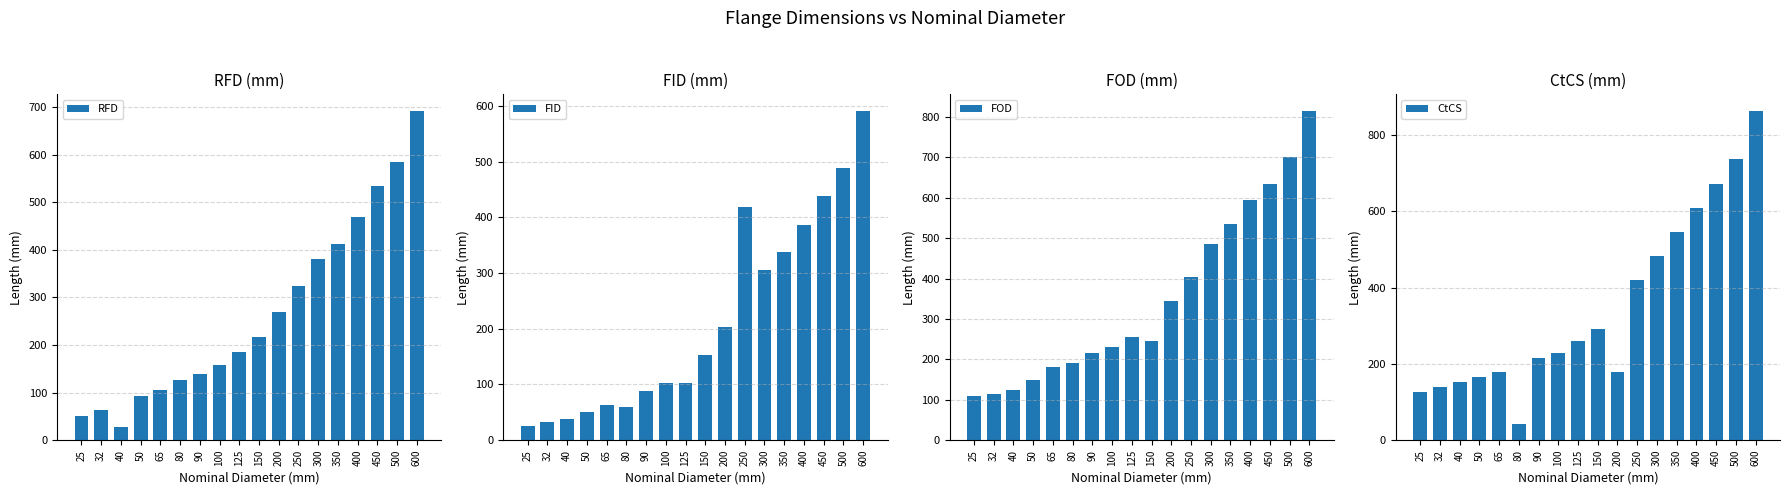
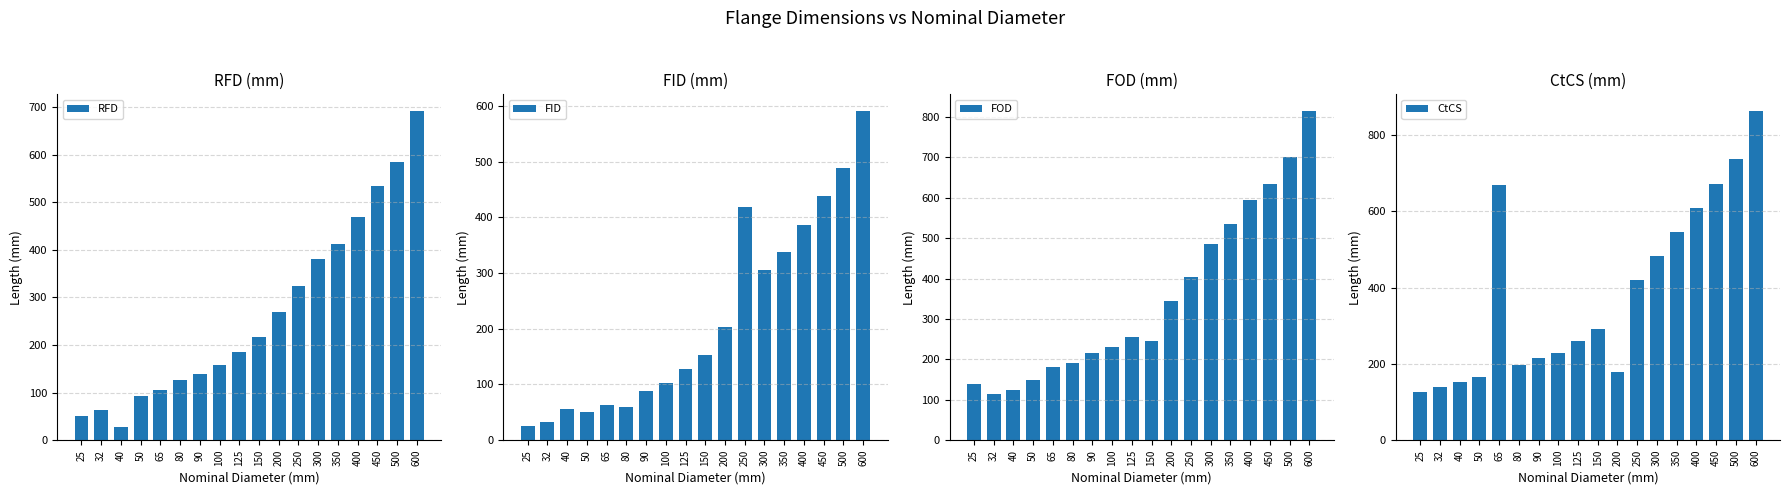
FID (mm), 40: 40 -> 60
FID (mm), 125: 100 -> 130
FOD (mm), 25: 110 -> 140
CtCS (mm), 65: 180 -> 670
CtCS (mm), 80: 40 -> 200
